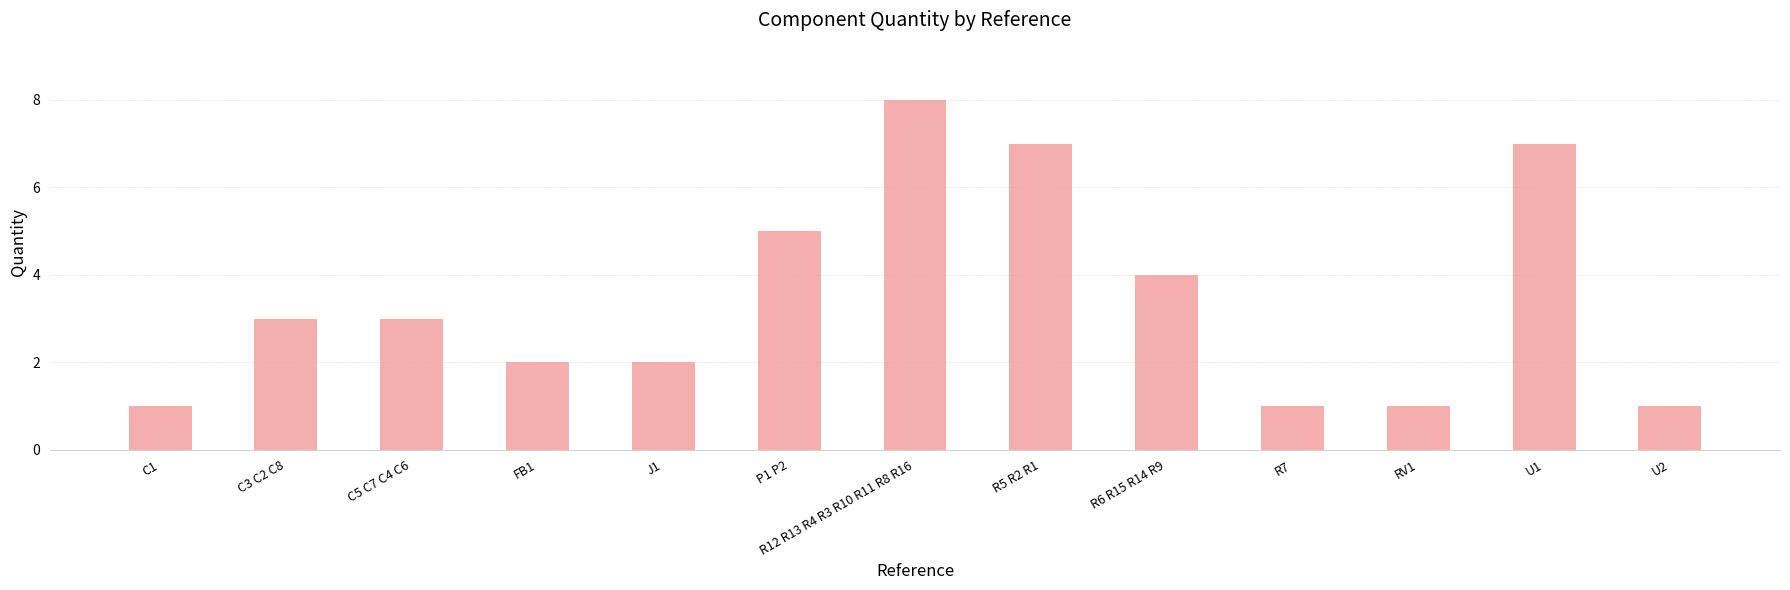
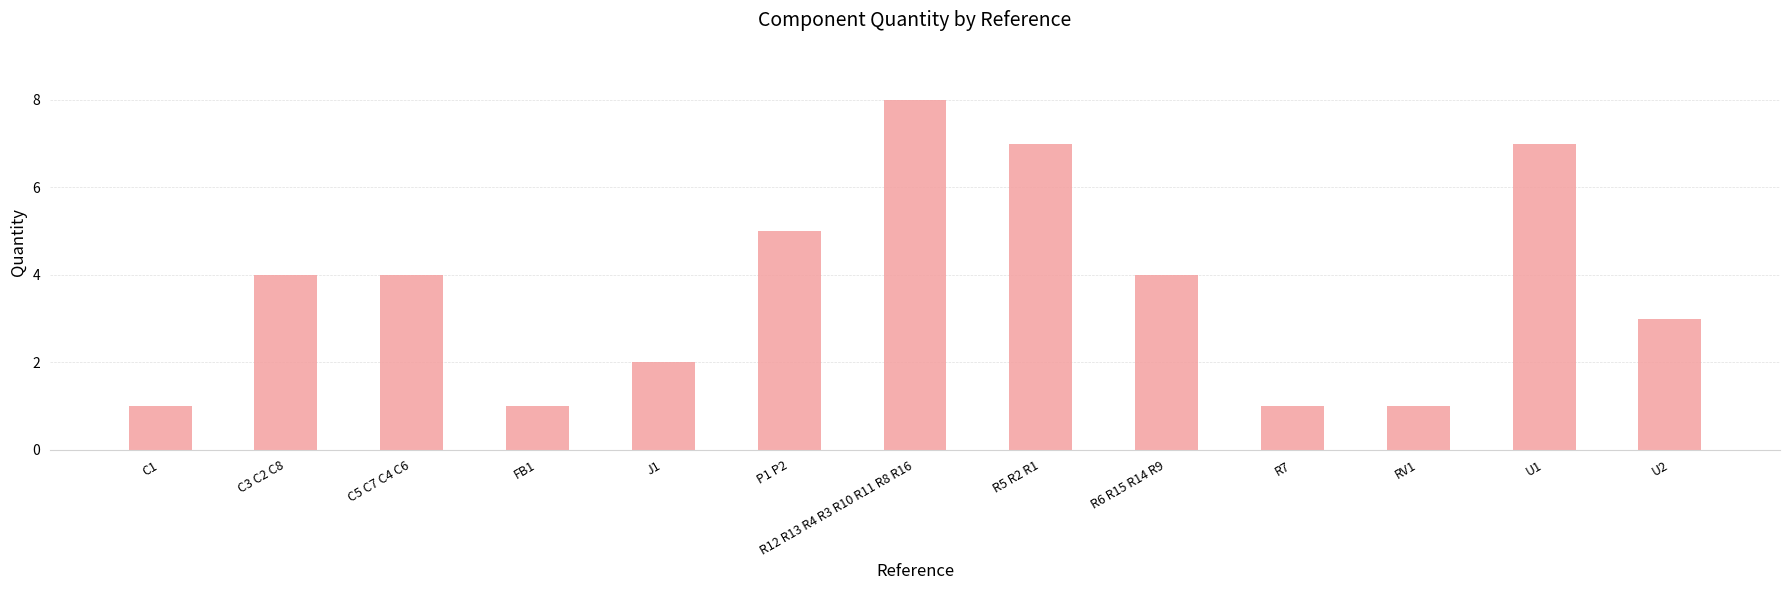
C3 C2 C8: 3 -> 4
C5 C7 C4 C6: 3 -> 4
FB1: 2 -> 1
U2: 1 -> 3
